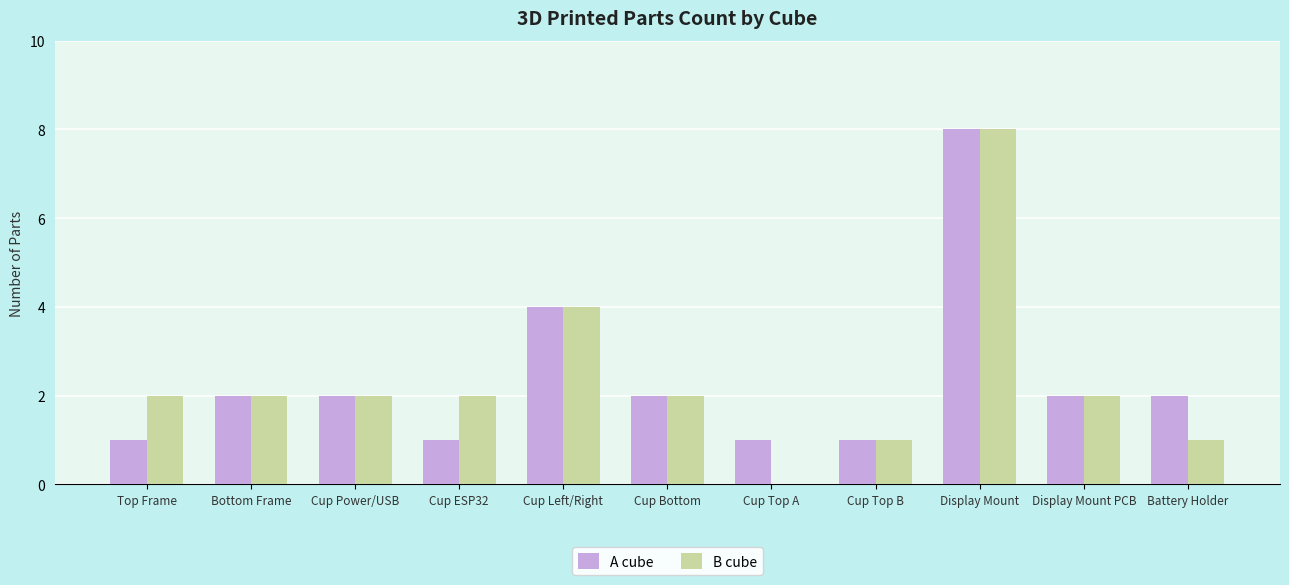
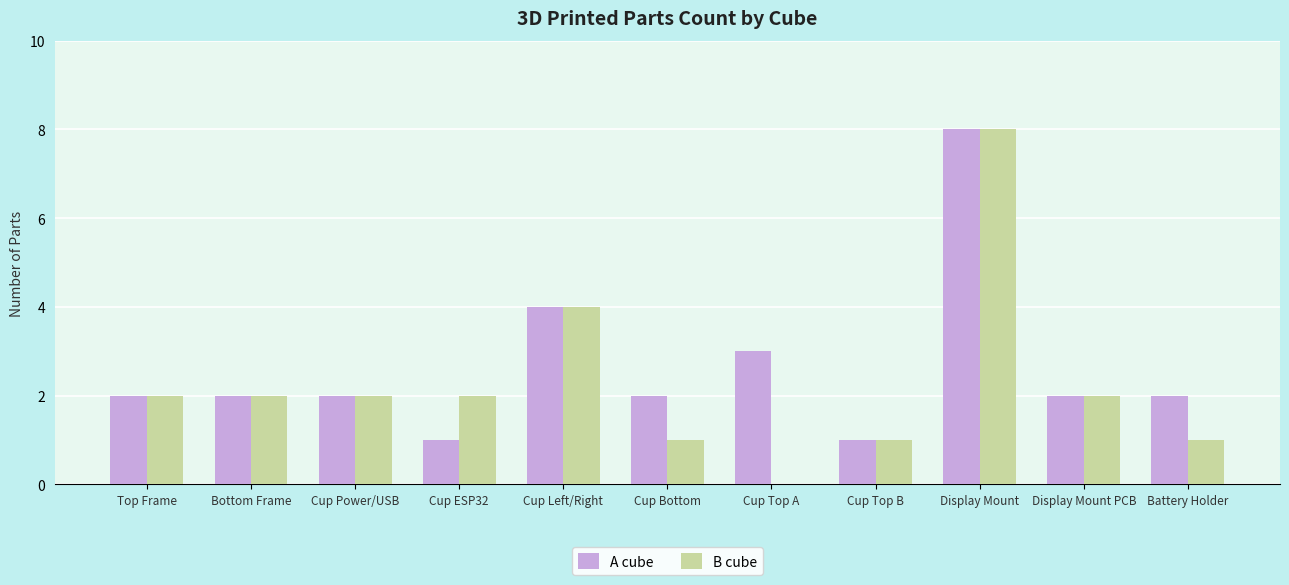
A cube, Top Frame: 1 -> 2
B cube, Cup Bottom: 2 -> 1
A cube, Cup Top A: 1 -> 3
